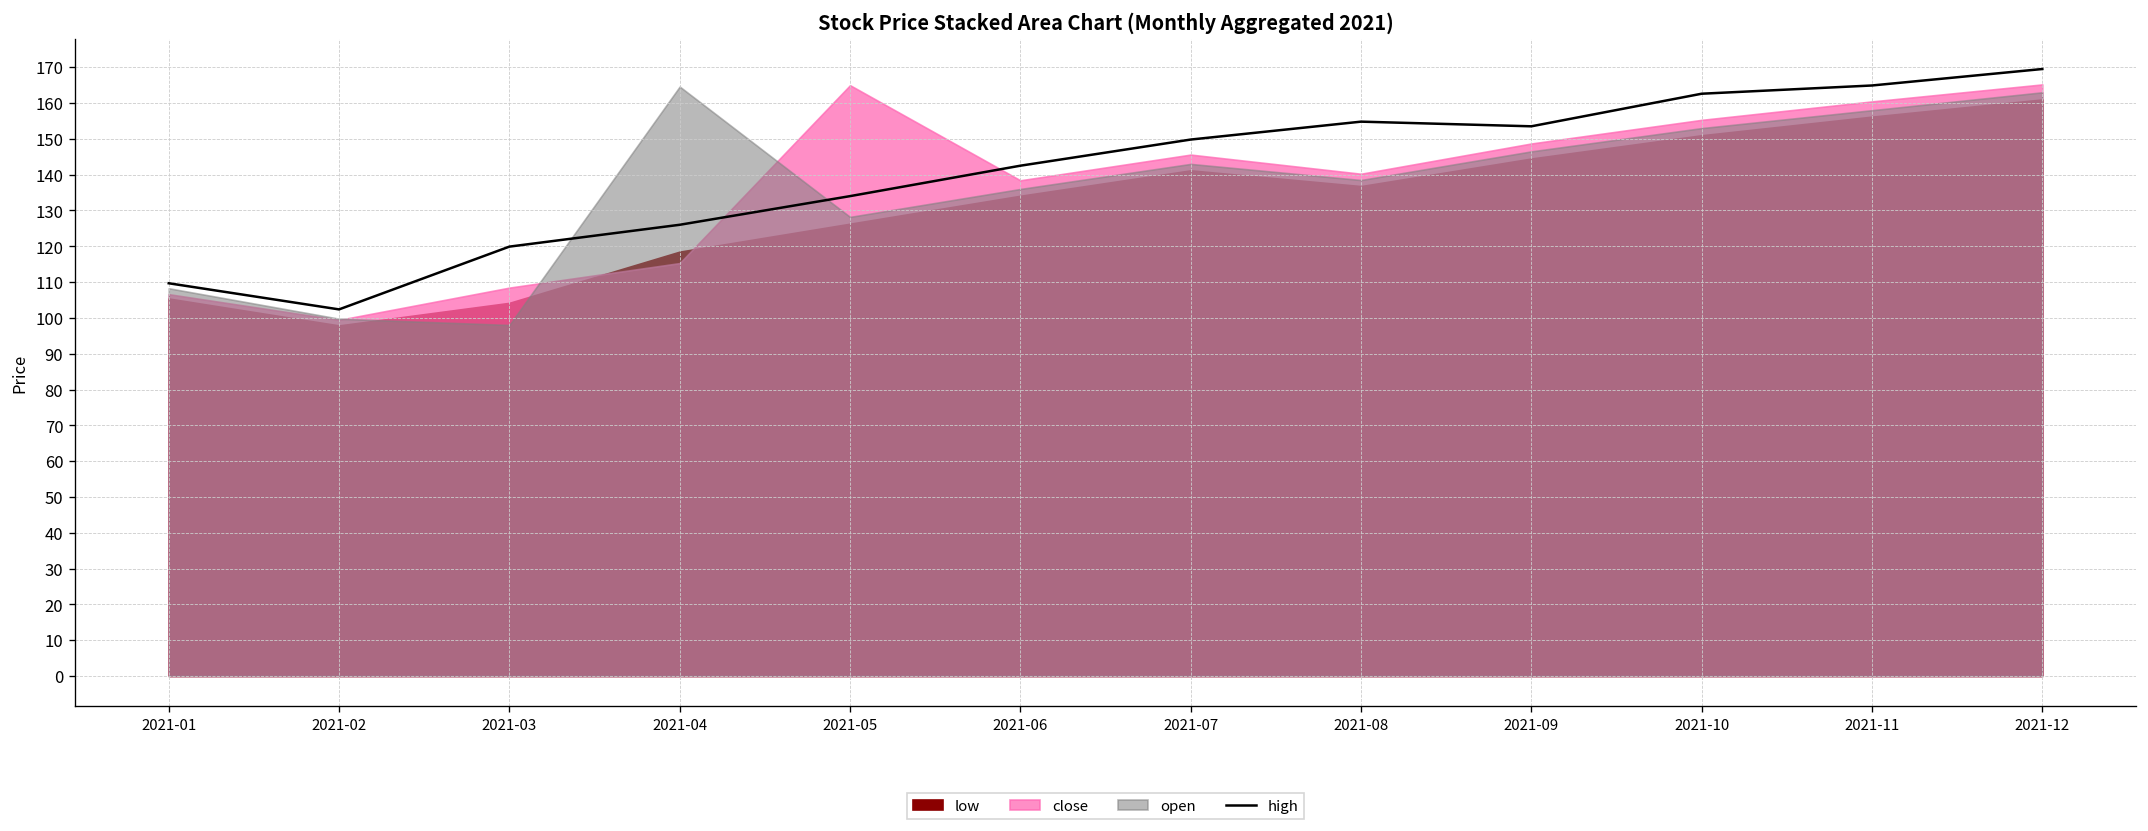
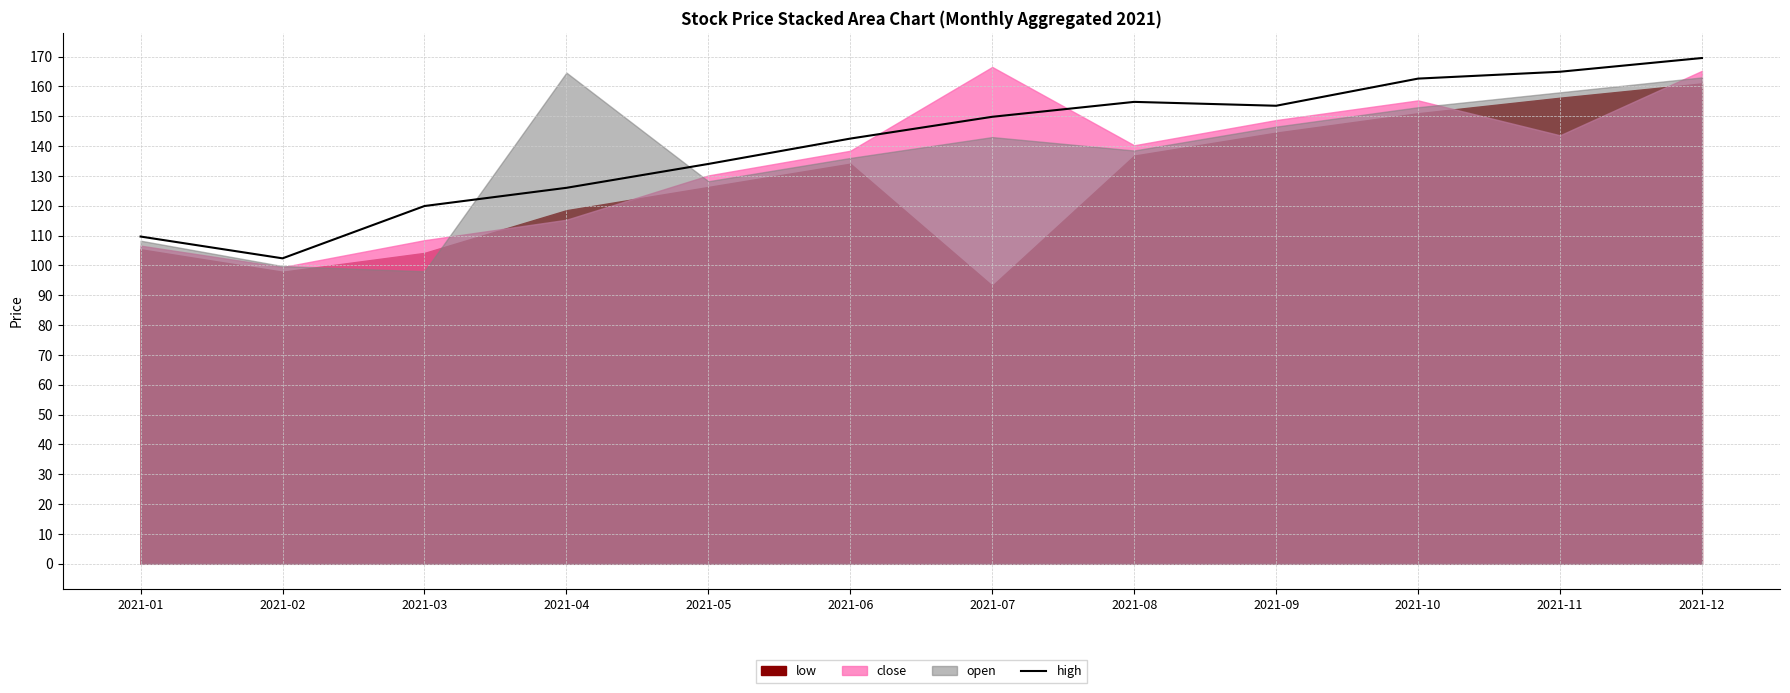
close, 2021-05: 165 -> 130
low, 2021-07: 141 -> 93
close, 2021-07: 146 -> 167
close, 2021-11: 160 -> 144
